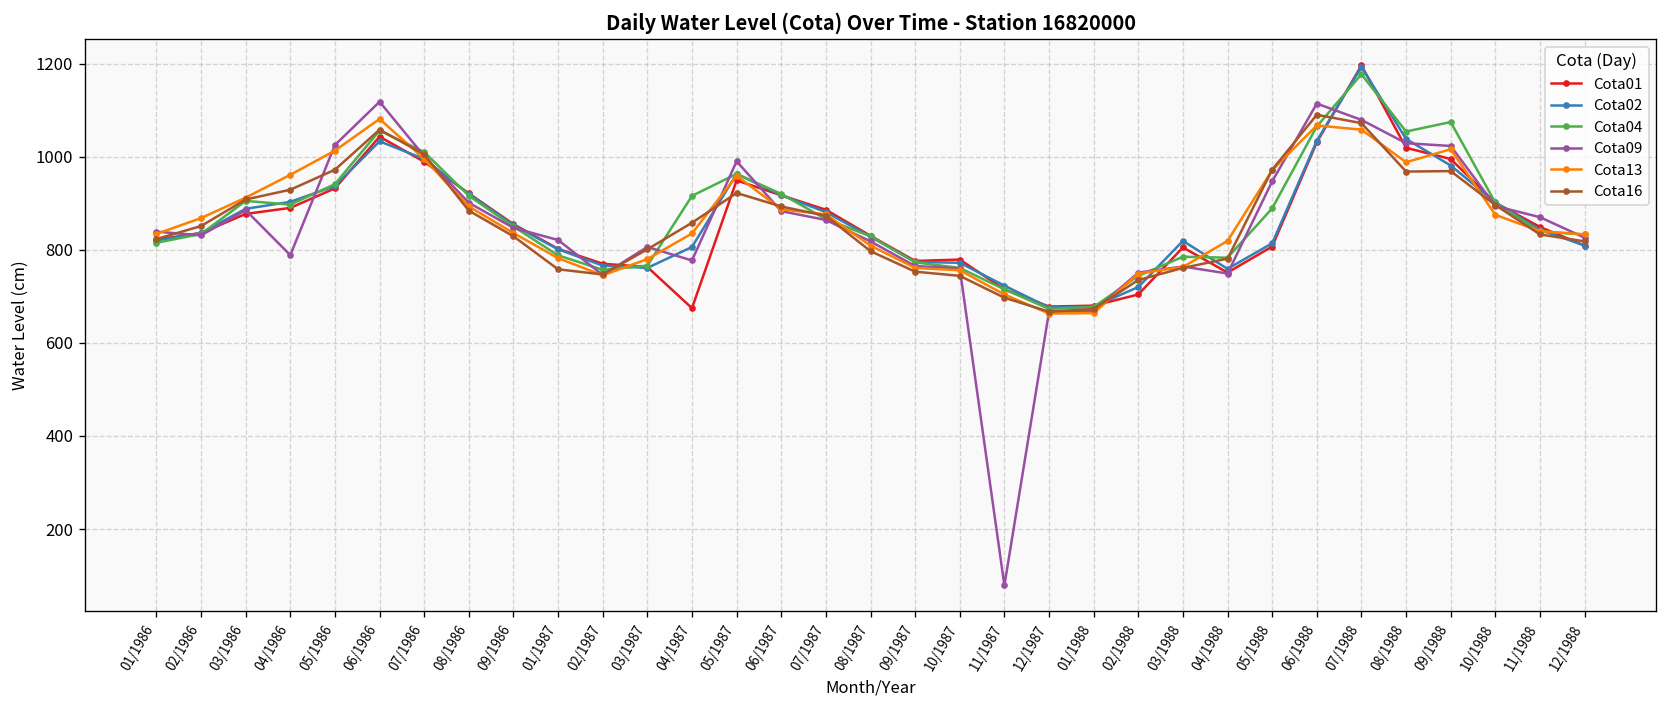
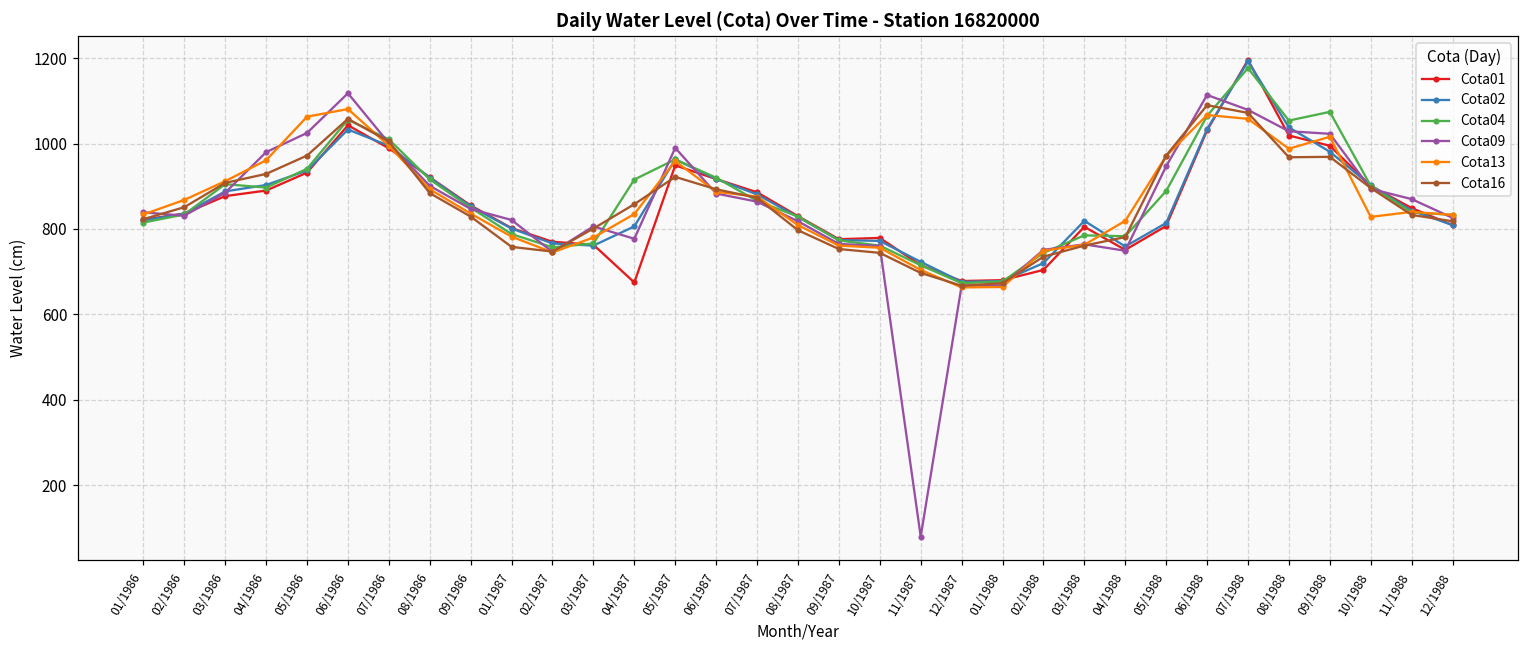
Cota09, 04/1986: 790 -> 980
Cota13, 05/1986: 1010 -> 1060
Cota13, 10/1988: 880 -> 830
